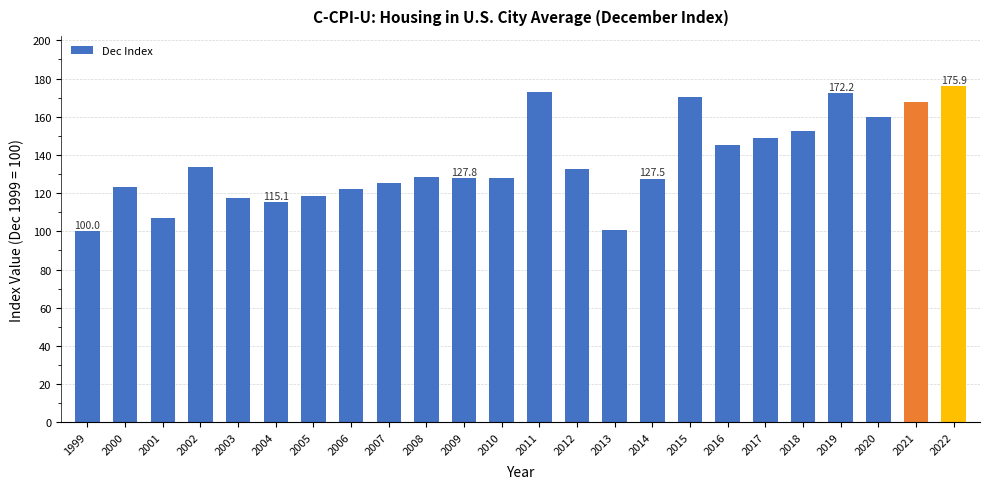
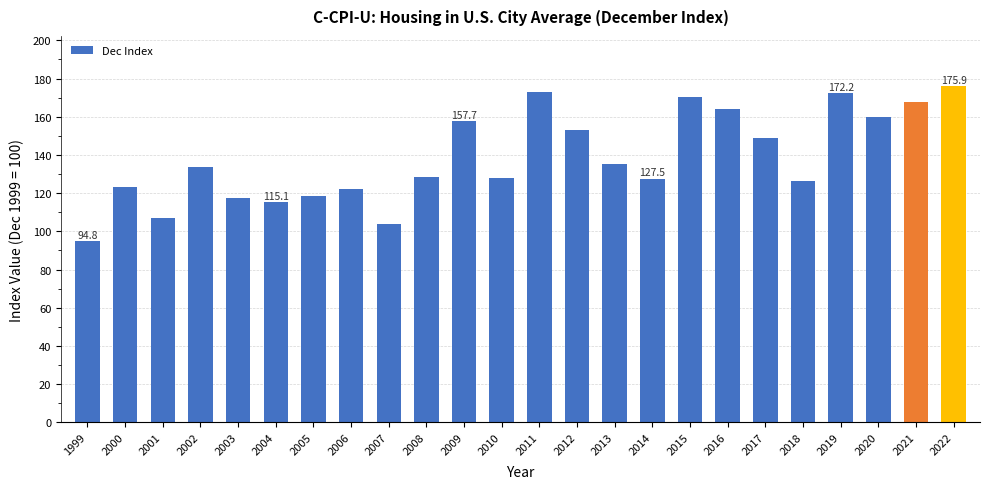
1999: 100.0 -> 94.8
2007: 125 -> 104
2009: 127.8 -> 157.7
2012: 133 -> 153
2013: 101 -> 135
2016: 145 -> 164
2018: 153 -> 126
